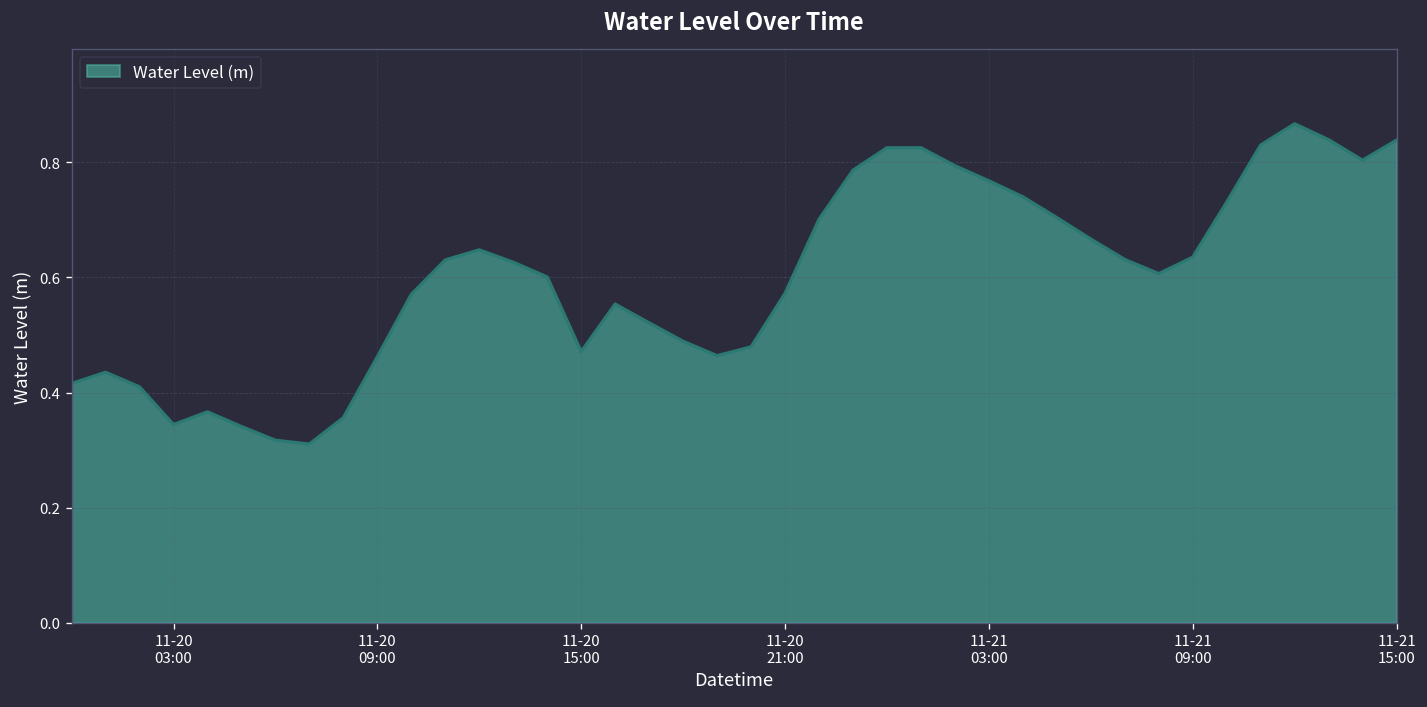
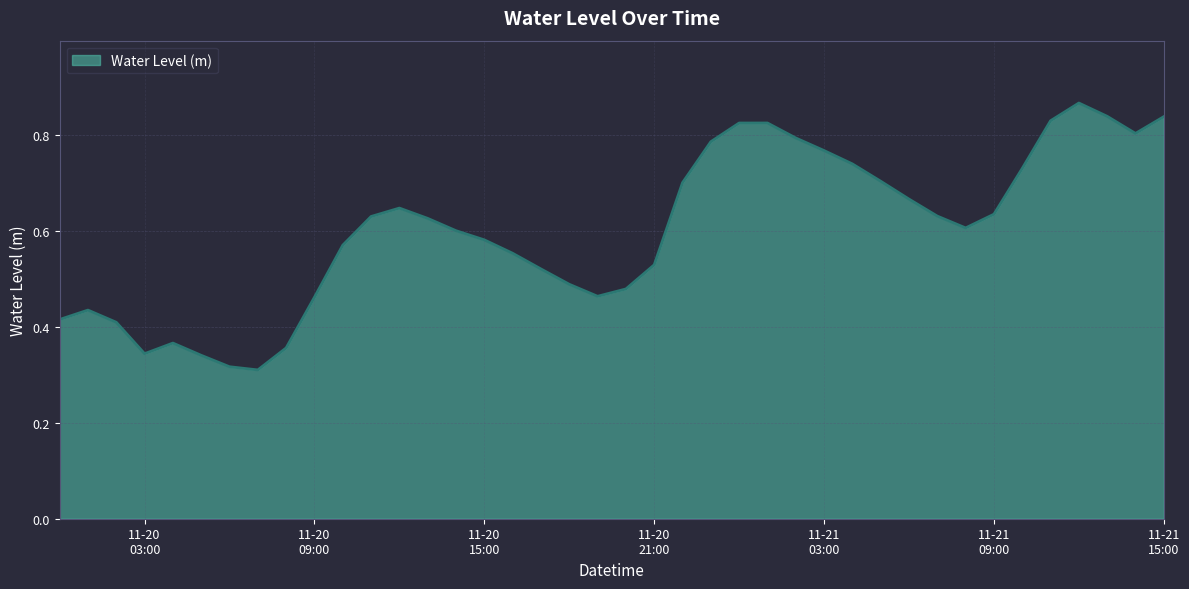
11-20 15:00: 0.47 -> 0.58
11-20 21:00: 0.57 -> 0.53
